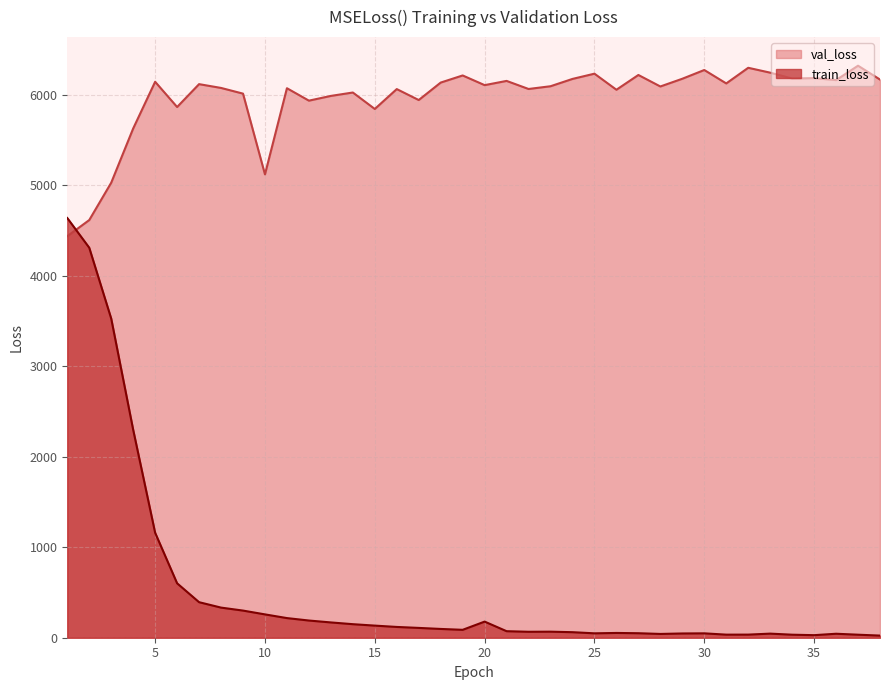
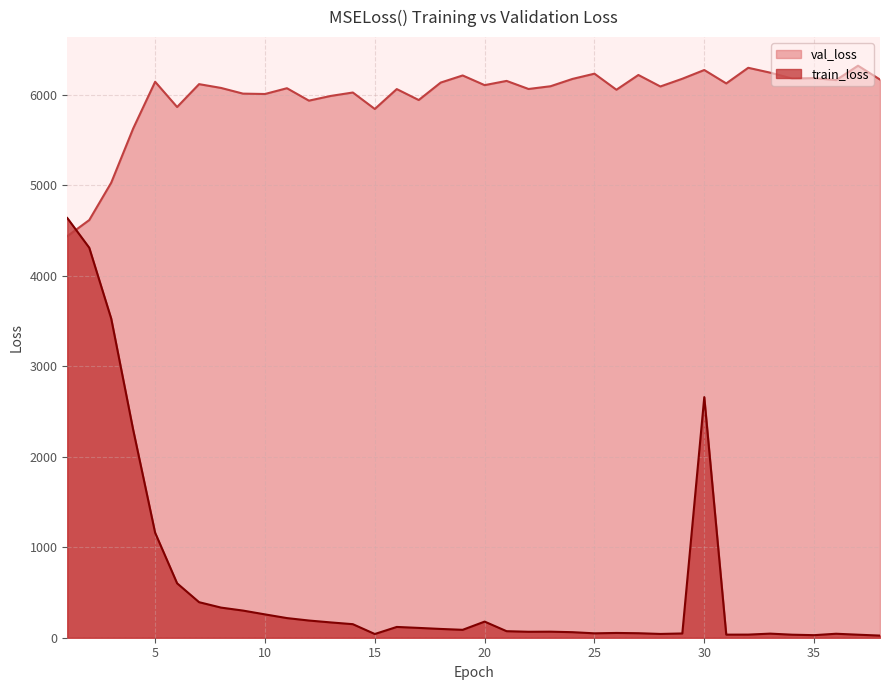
val_loss, 10: 5100 -> 6000
train_loss, 15: 100 -> 0
train_loss, 30: 0 -> 2700
